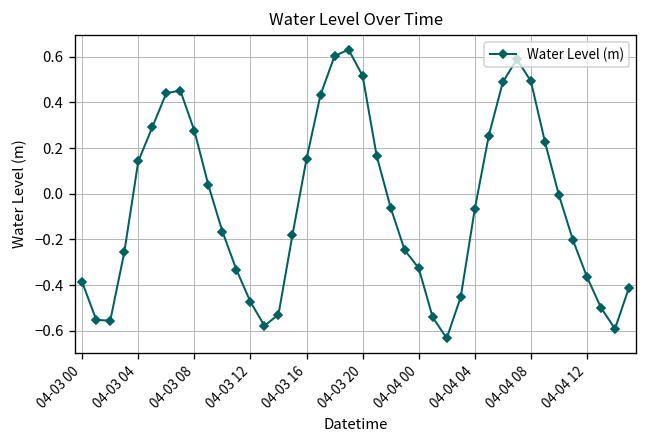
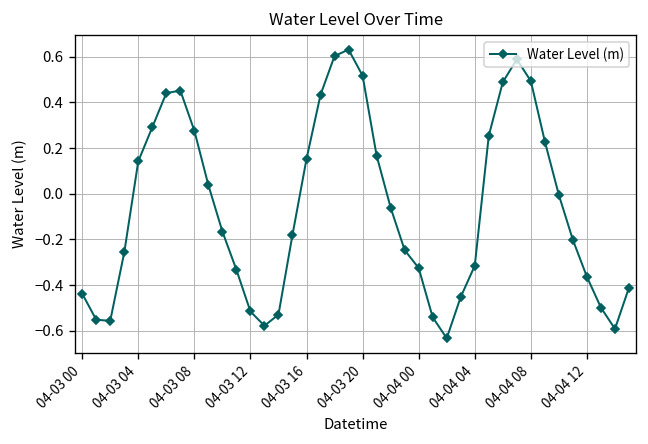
04-03 00: -0.39 -> -0.44
04-03 12: -0.47 -> -0.52
04-04 04: -0.07 -> -0.32
